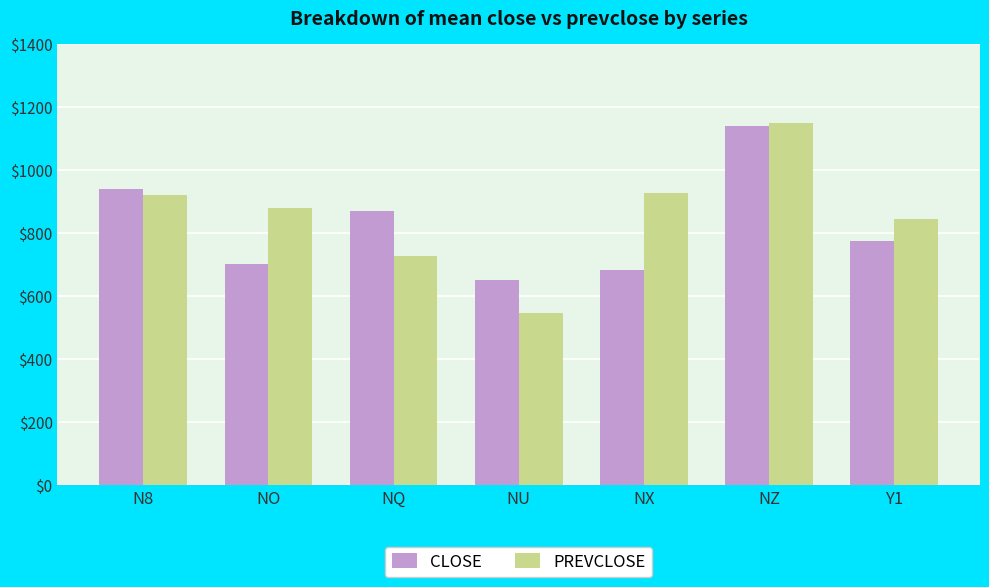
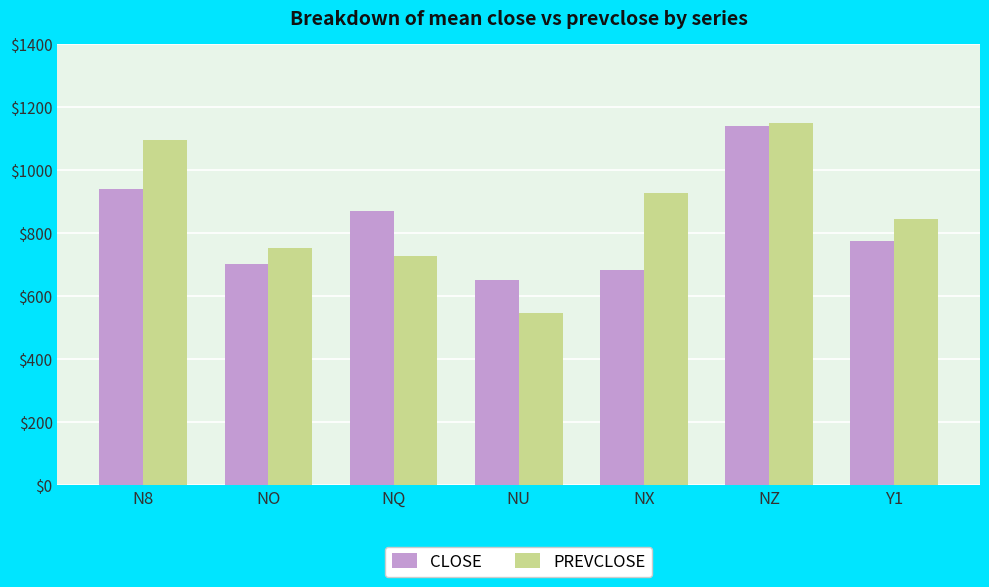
PREVCLOSE, N8: $920 -> $1100
PREVCLOSE, NO: $880 -> $750
